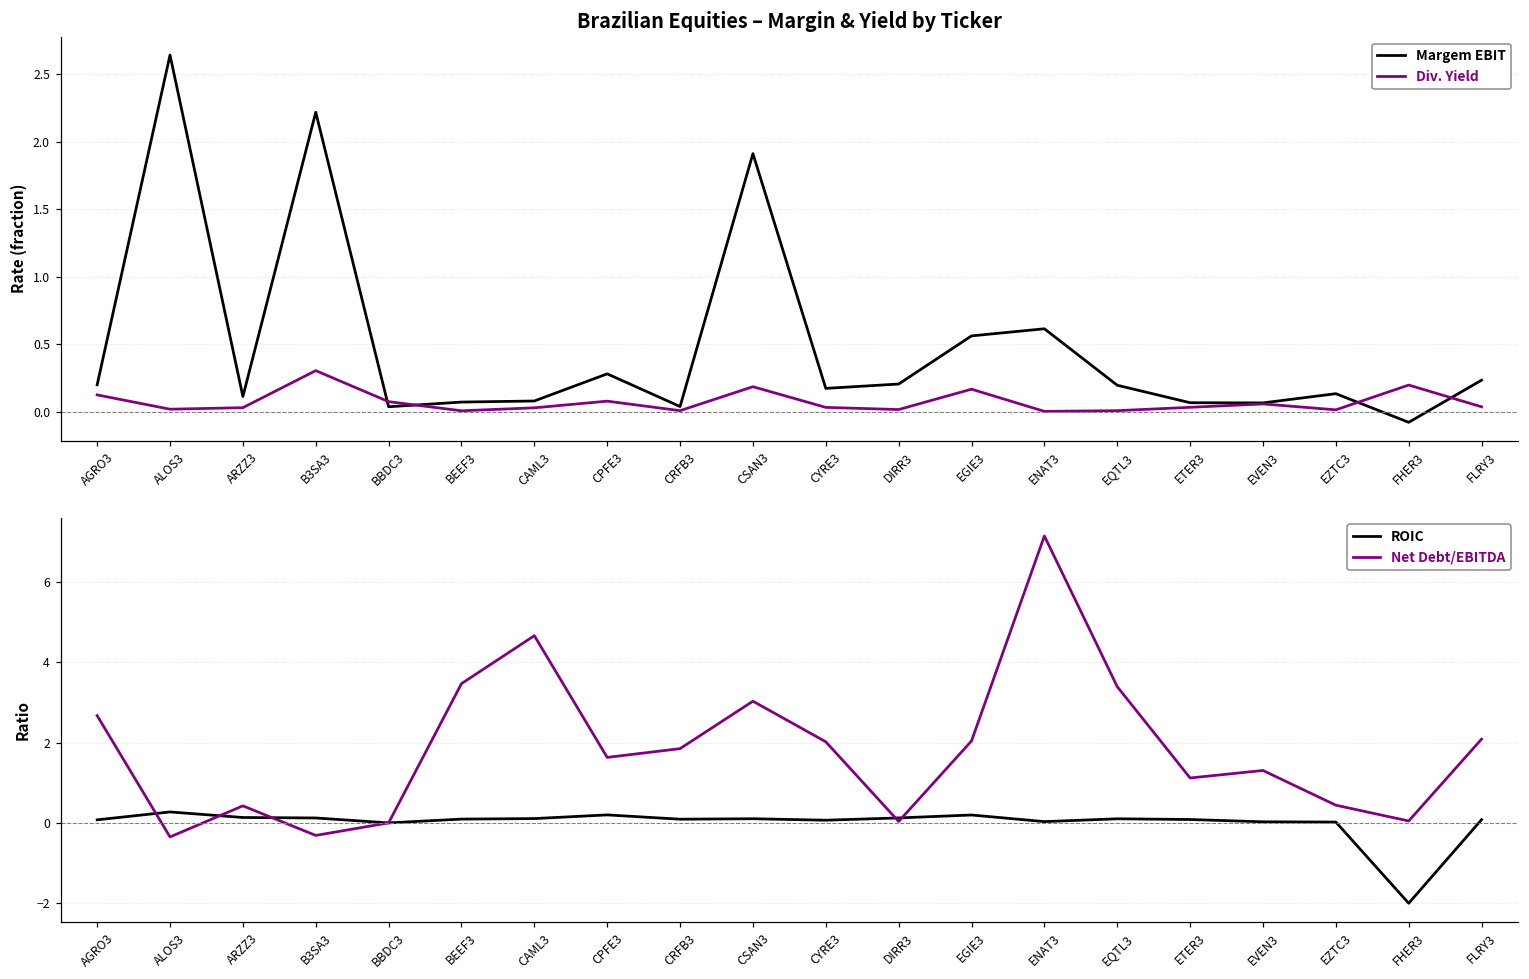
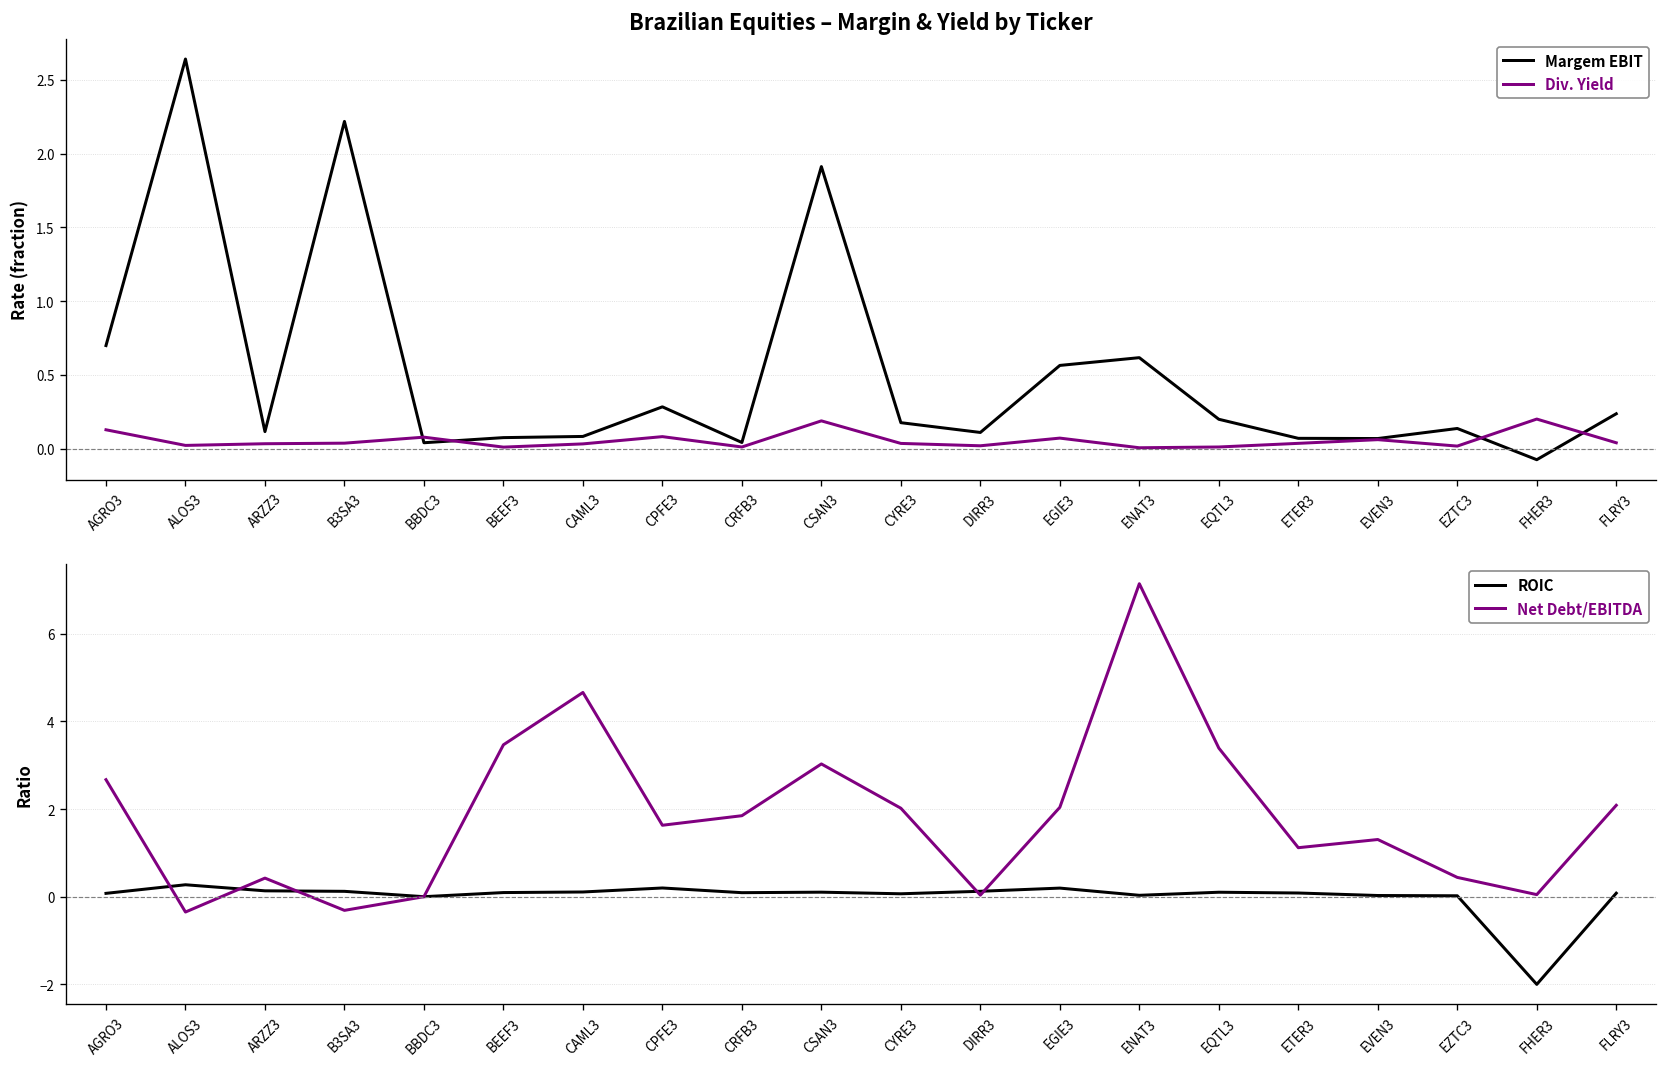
Brazilian Equities – Margin & Yield by Ticker, Margem EBIT, AGRO3: 0.20 -> 0.70
Brazilian Equities – Margin & Yield by Ticker, Div. Yield, B3SA3: 0.31 -> 0.04
Brazilian Equities – Margin & Yield by Ticker, Margem EBIT, DIRR3: 0.21 -> 0.11
Brazilian Equities – Margin & Yield by Ticker, Div. Yield, EGIE3: 0.17 -> 0.07
